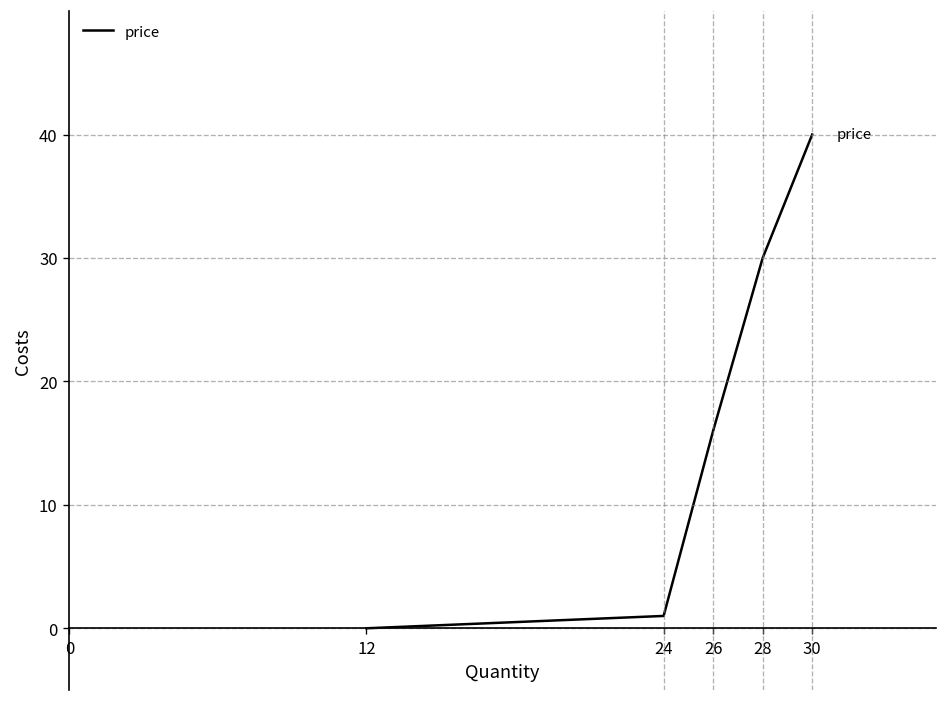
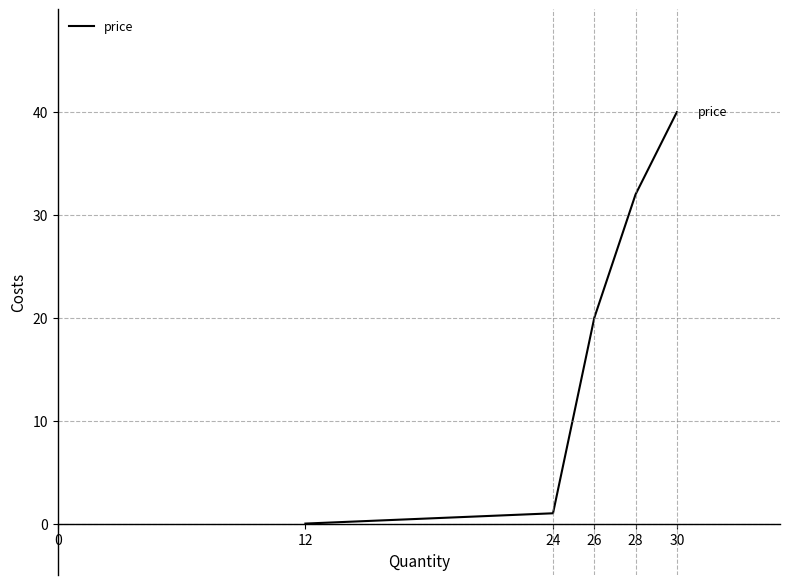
26: 16 -> 20
28: 30 -> 32
